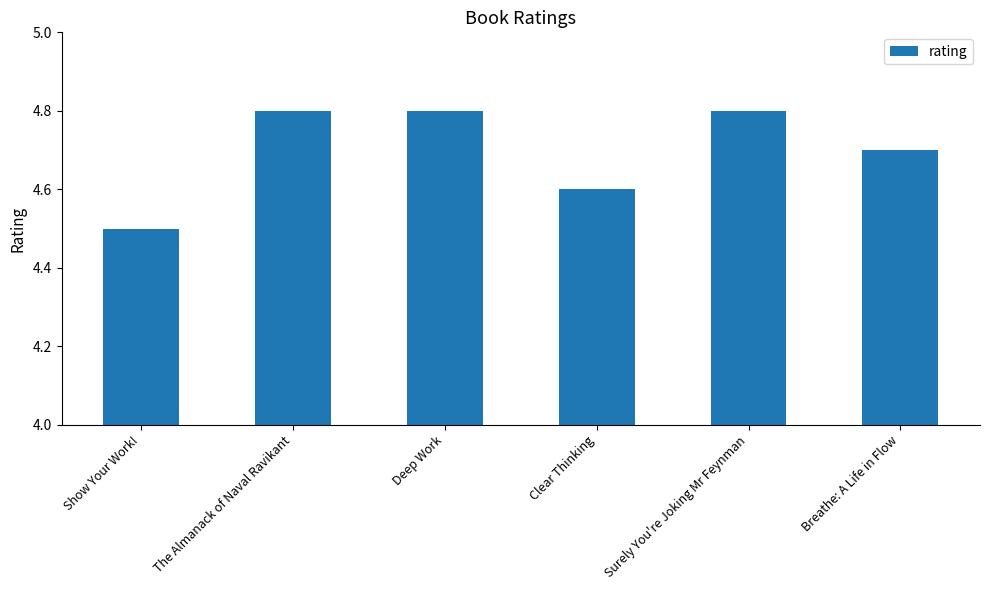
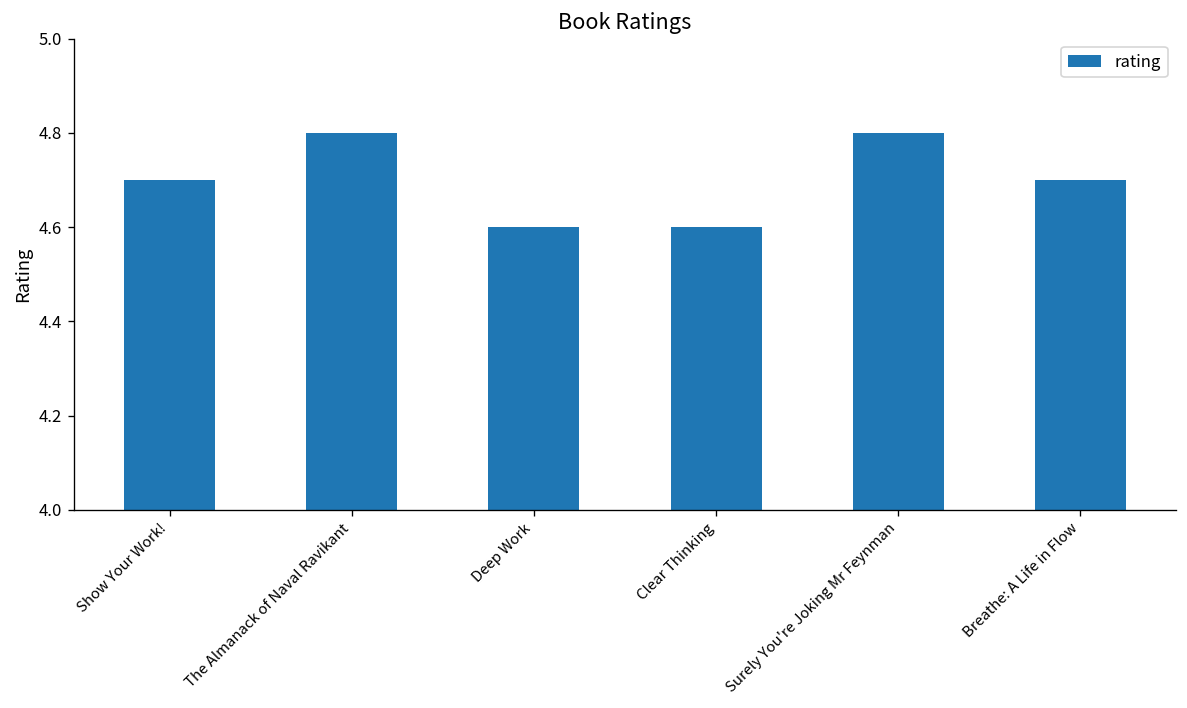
Show Your Work!: 4.5 -> 4.7
Deep Work: 4.8 -> 4.6
